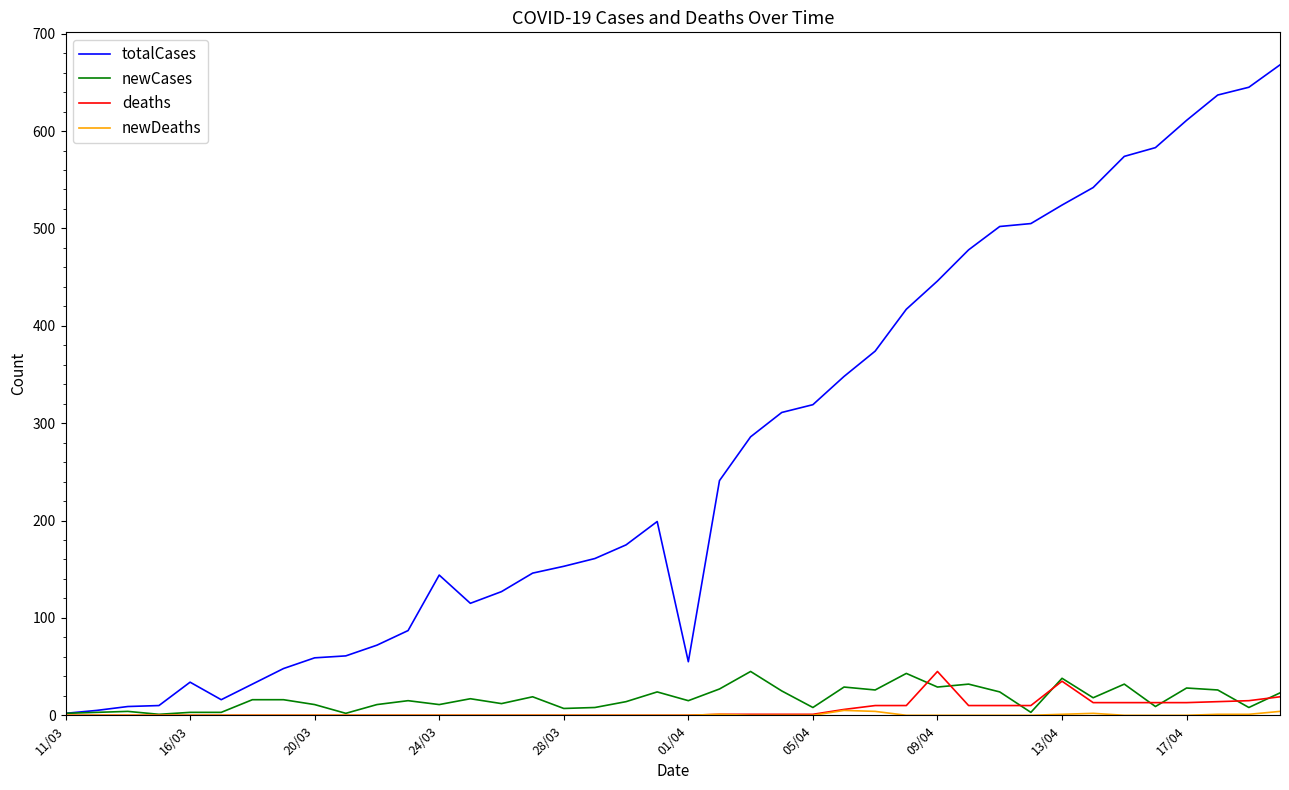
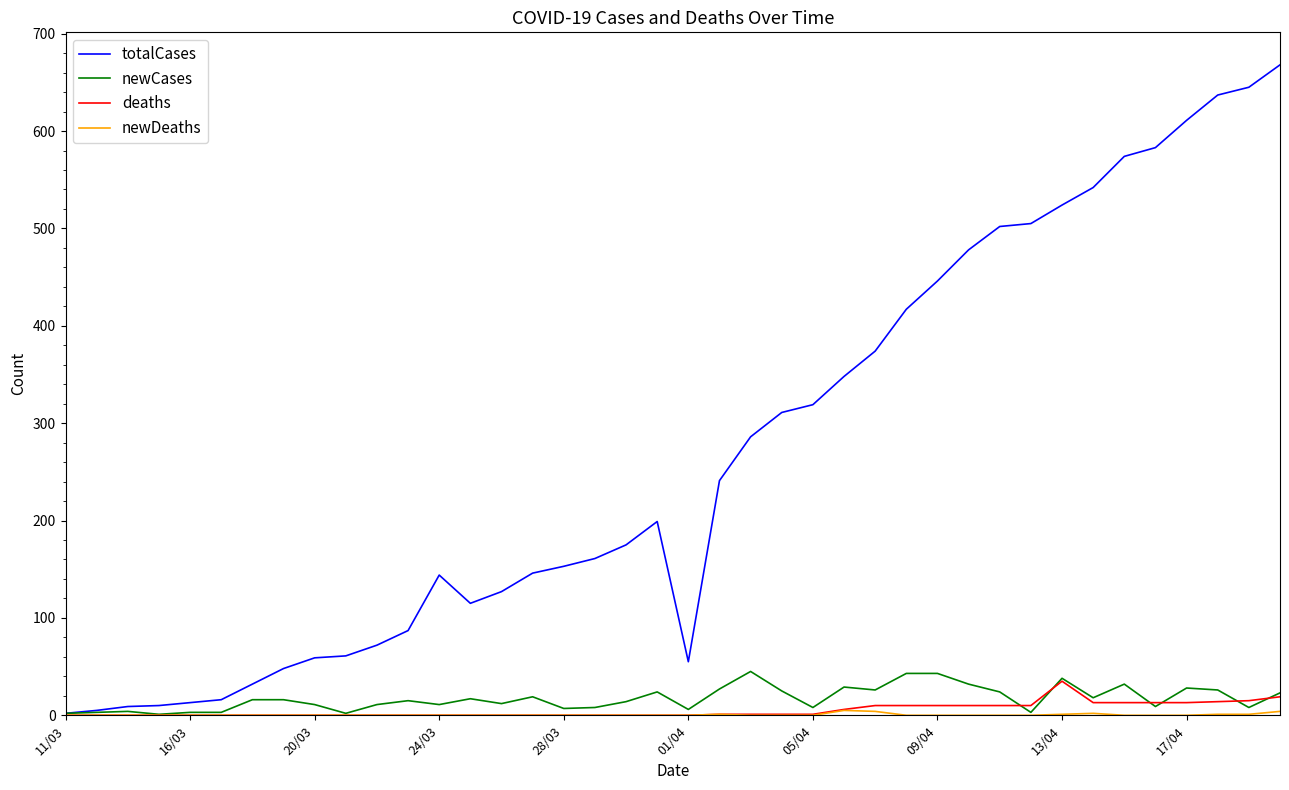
totalCases, 16/03: 30 -> 10
newCases, 01/04: 20 -> 10
newCases, 09/04: 30 -> 40
deaths, 09/04: 50 -> 10
